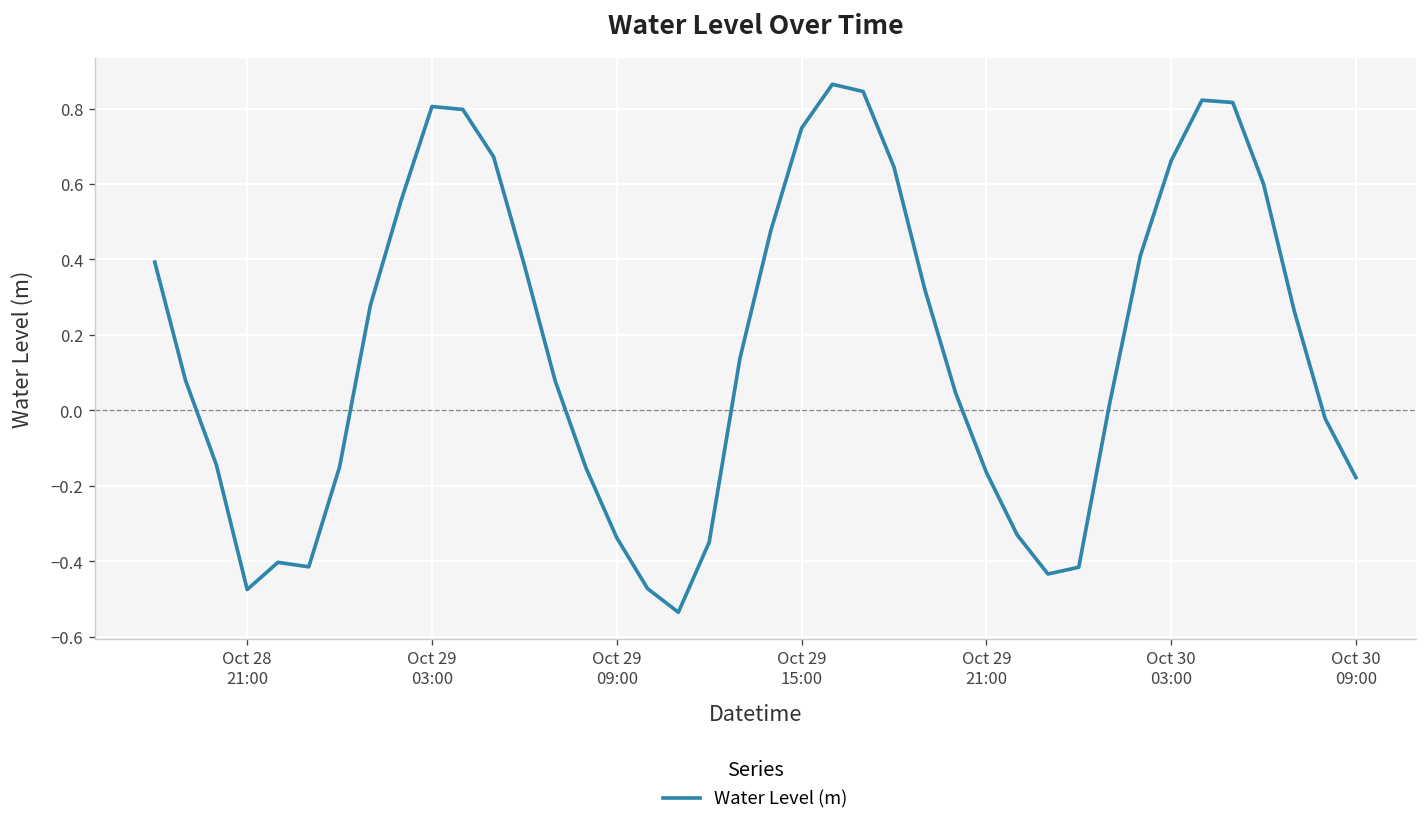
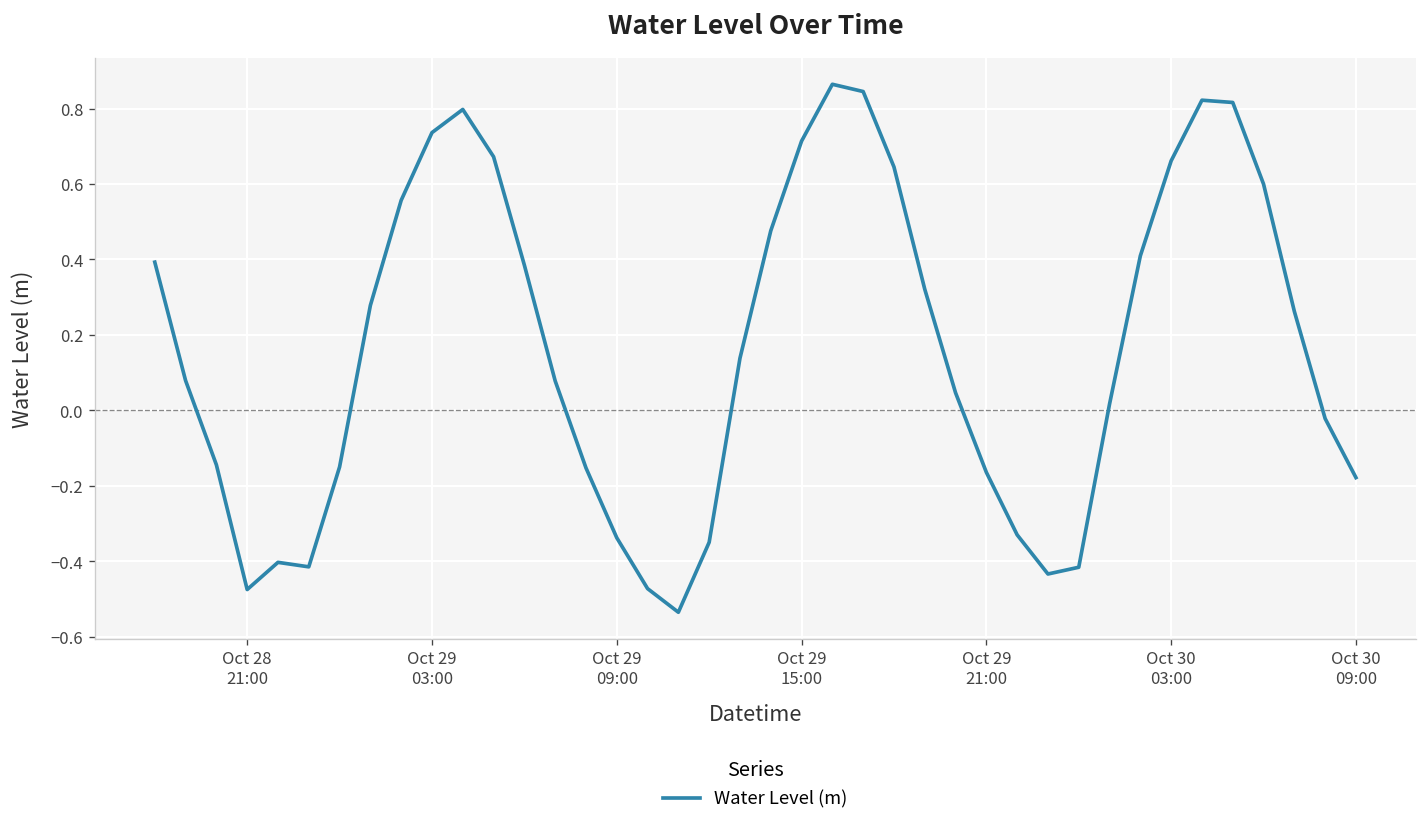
Oct 29 03:00: 0.81 -> 0.74
Oct 29 15:00: 0.75 -> 0.71
